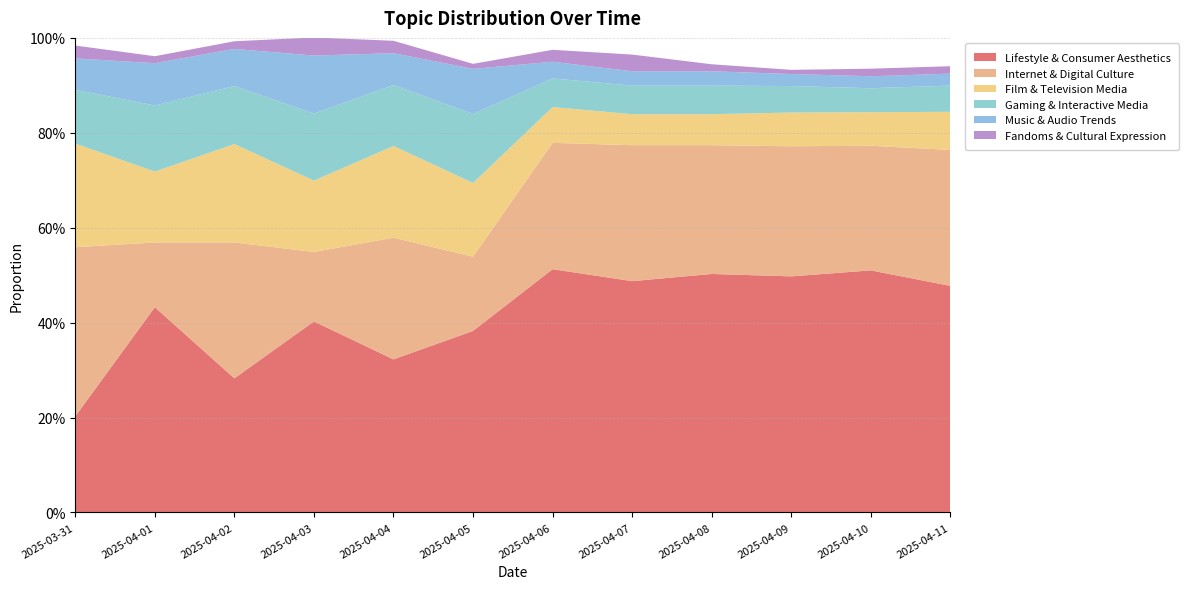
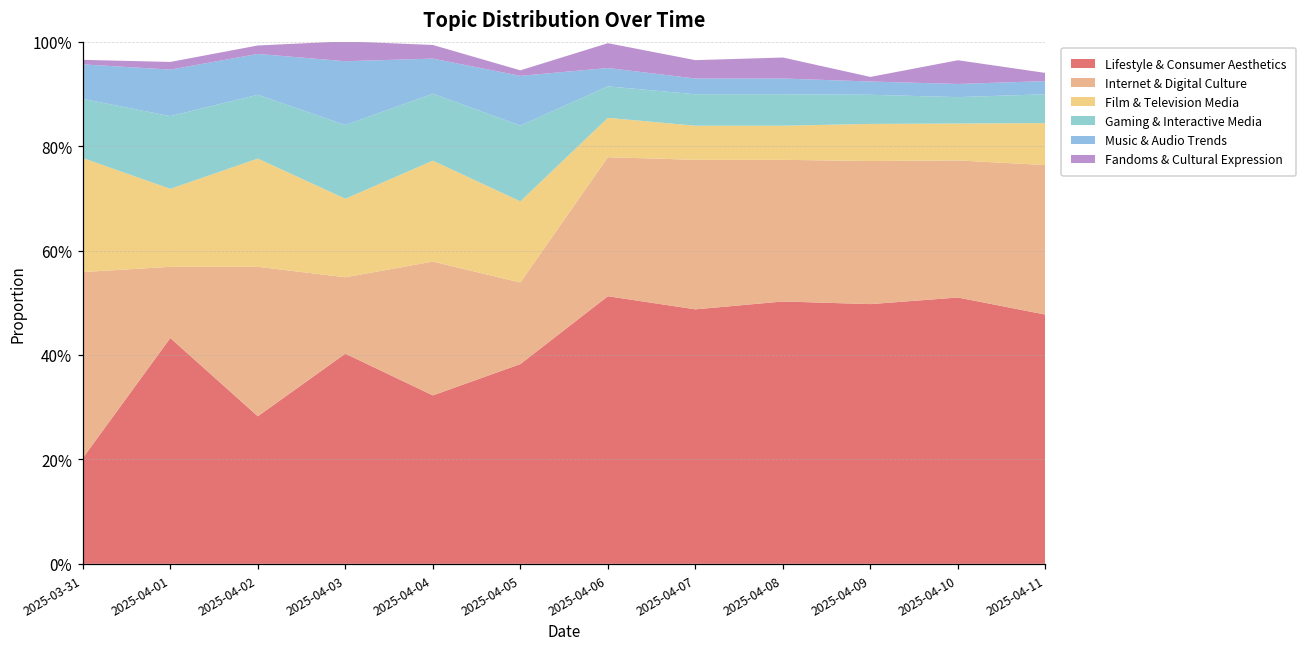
Fandoms & Cultural Expression, 2025-03-31: 3% -> 1%
Fandoms & Cultural Expression, 2025-04-06: 3% -> 5%
Fandoms & Cultural Expression, 2025-04-08: 1% -> 4%
Fandoms & Cultural Expression, 2025-04-10: 2% -> 5%
